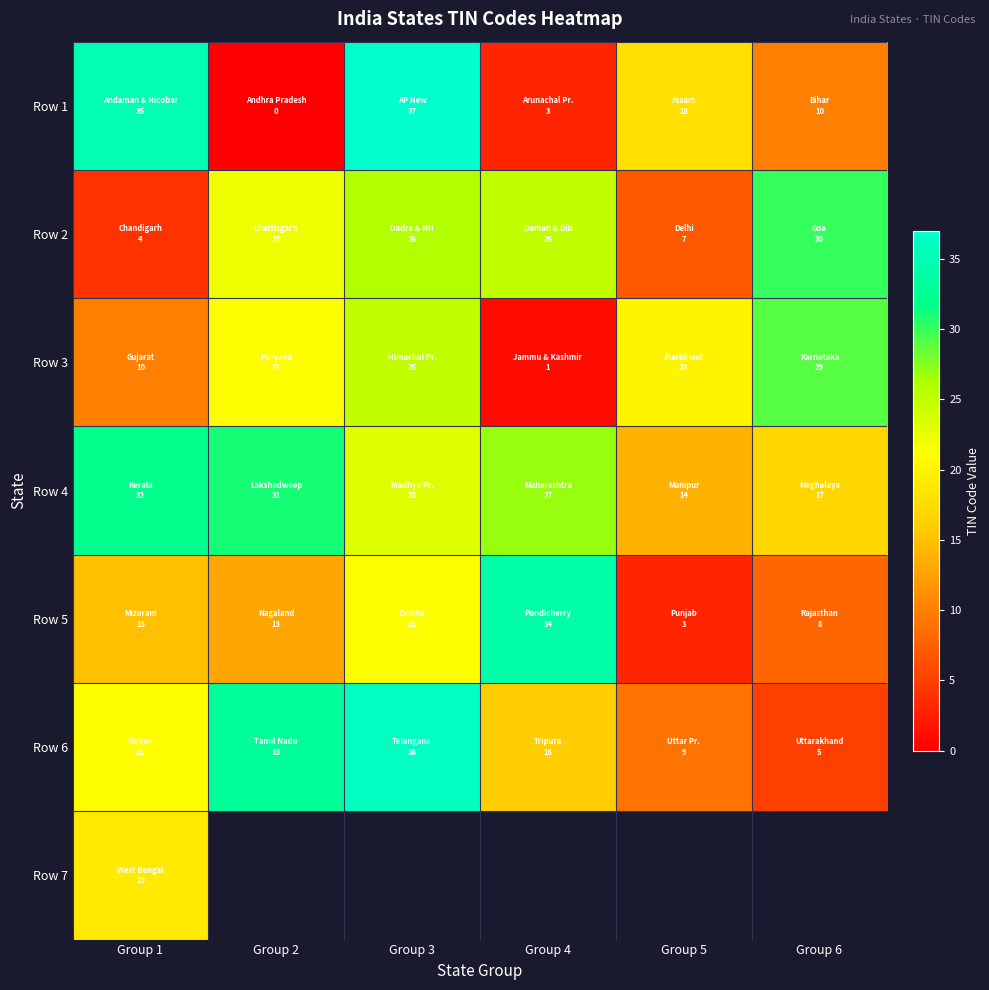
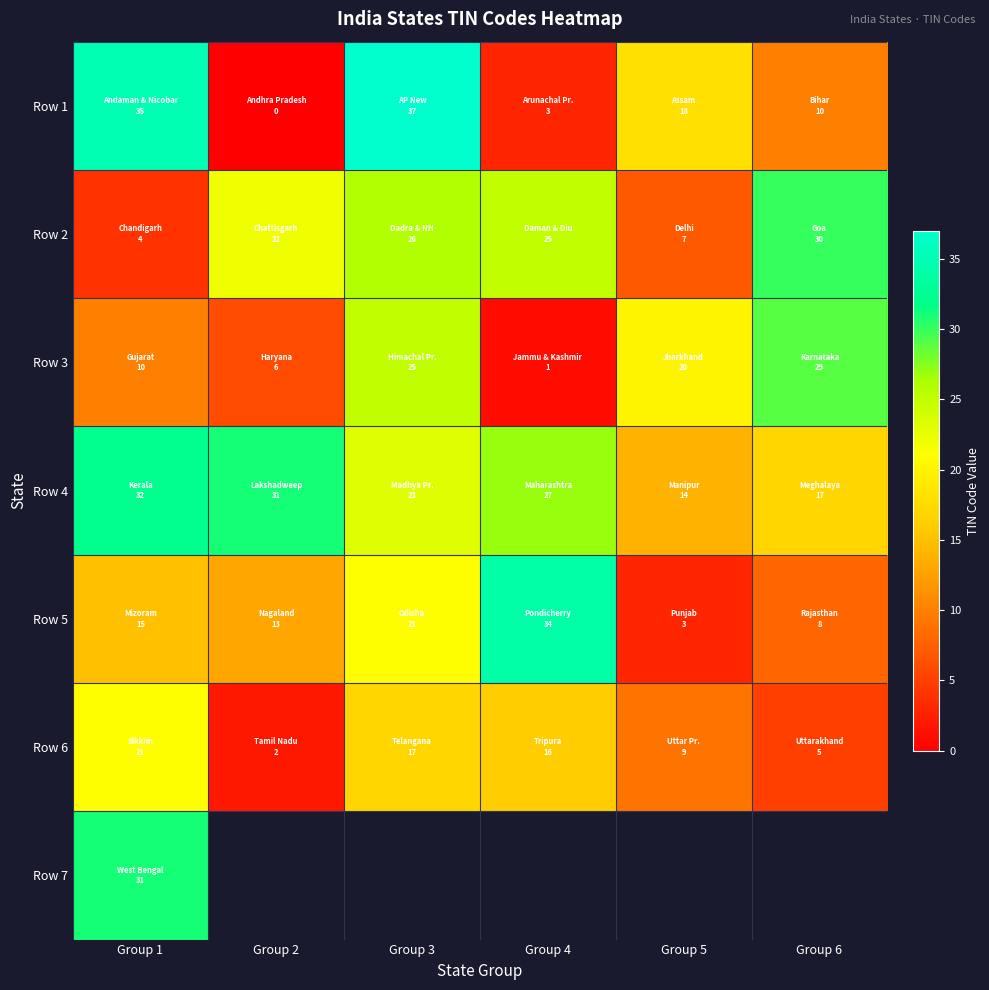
Row 3, Group 2: 21 -> 6
Row 6, Group 2: 33 -> 2
Row 6, Group 3: 36 -> 17
Row 7, Group 1: 19 -> 31
